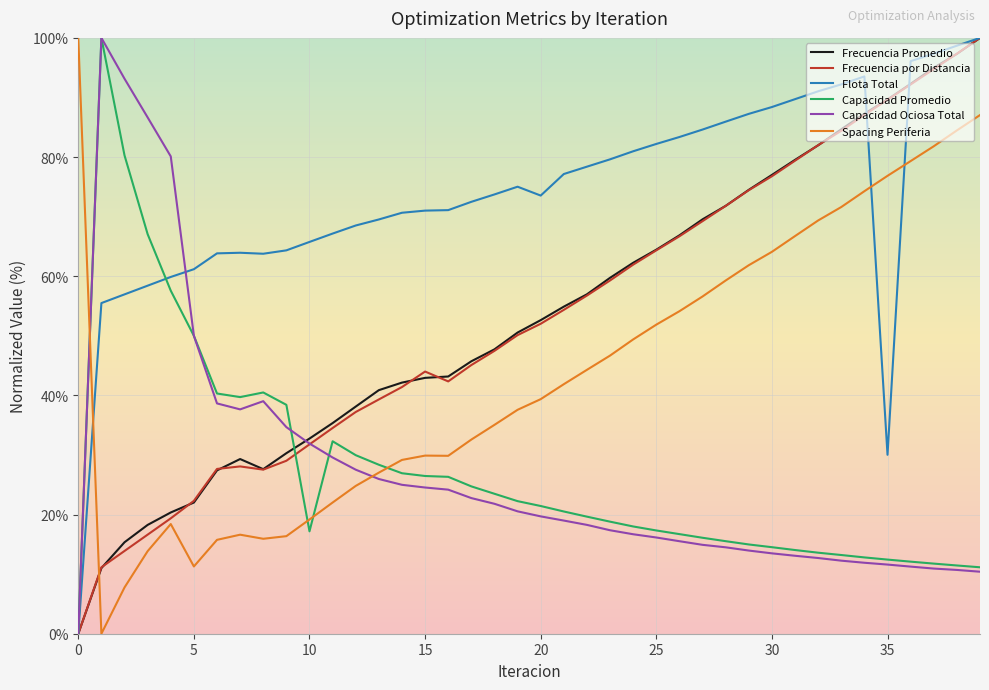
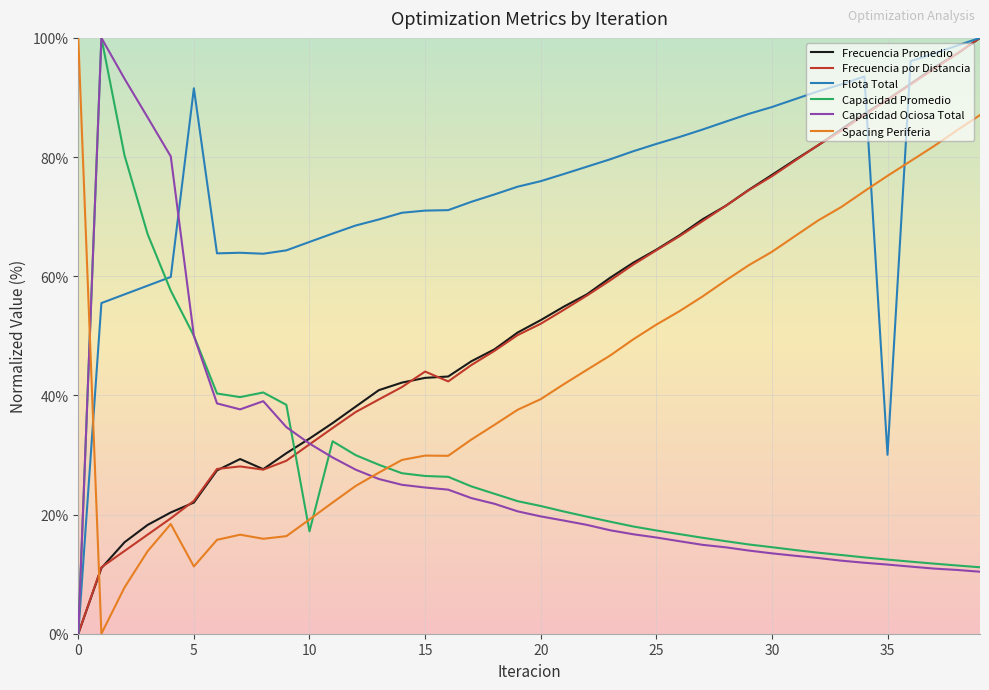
Flota Total, 5: 61% -> 92%
Flota Total, 20: 74% -> 76%
